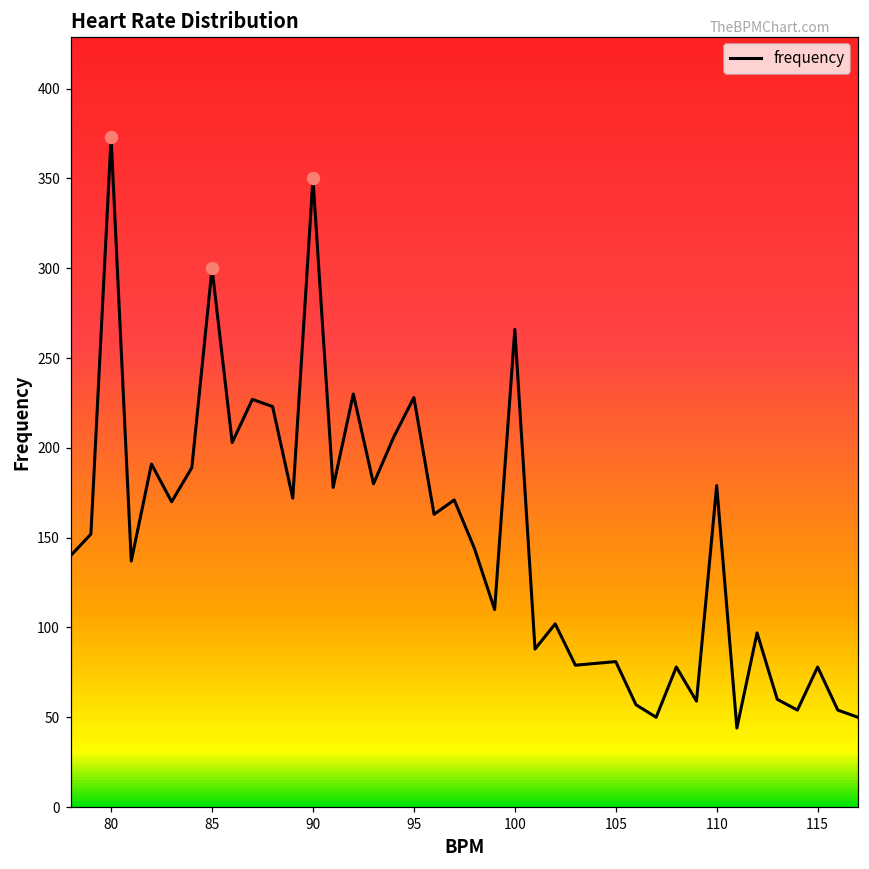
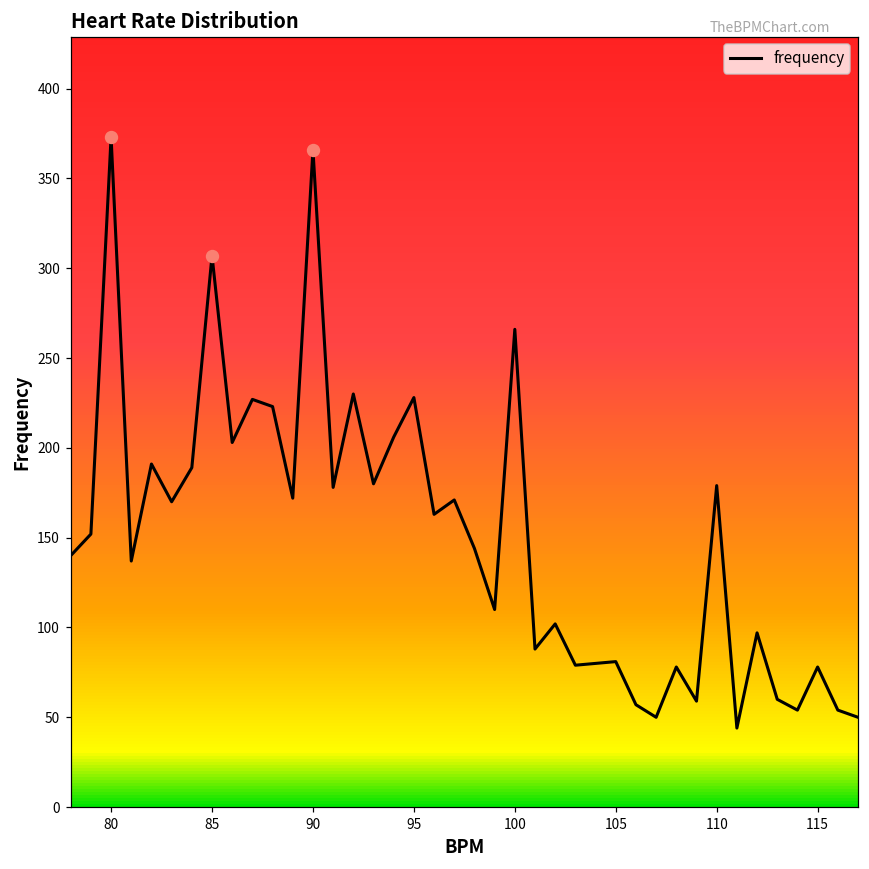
frequency, 85: 300 -> 307
frequency, 90: 350 -> 366
